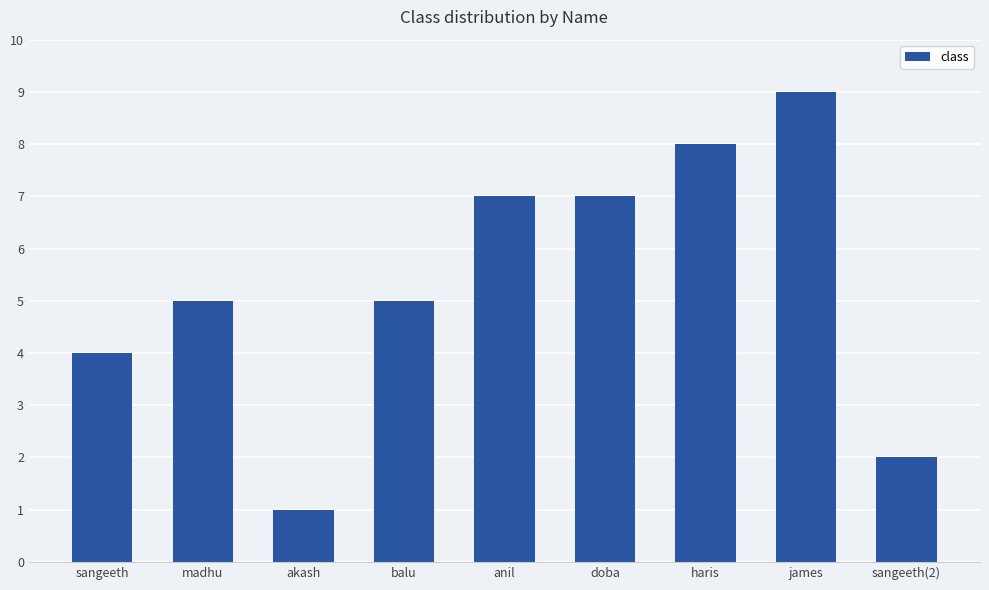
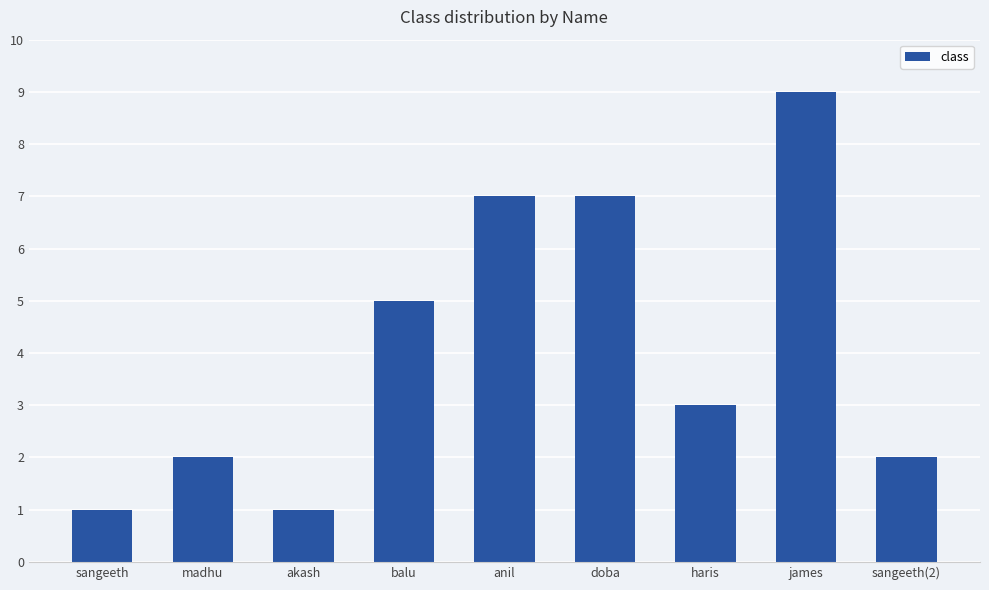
sangeeth: 4 -> 1
madhu: 5 -> 2
haris: 8 -> 3
